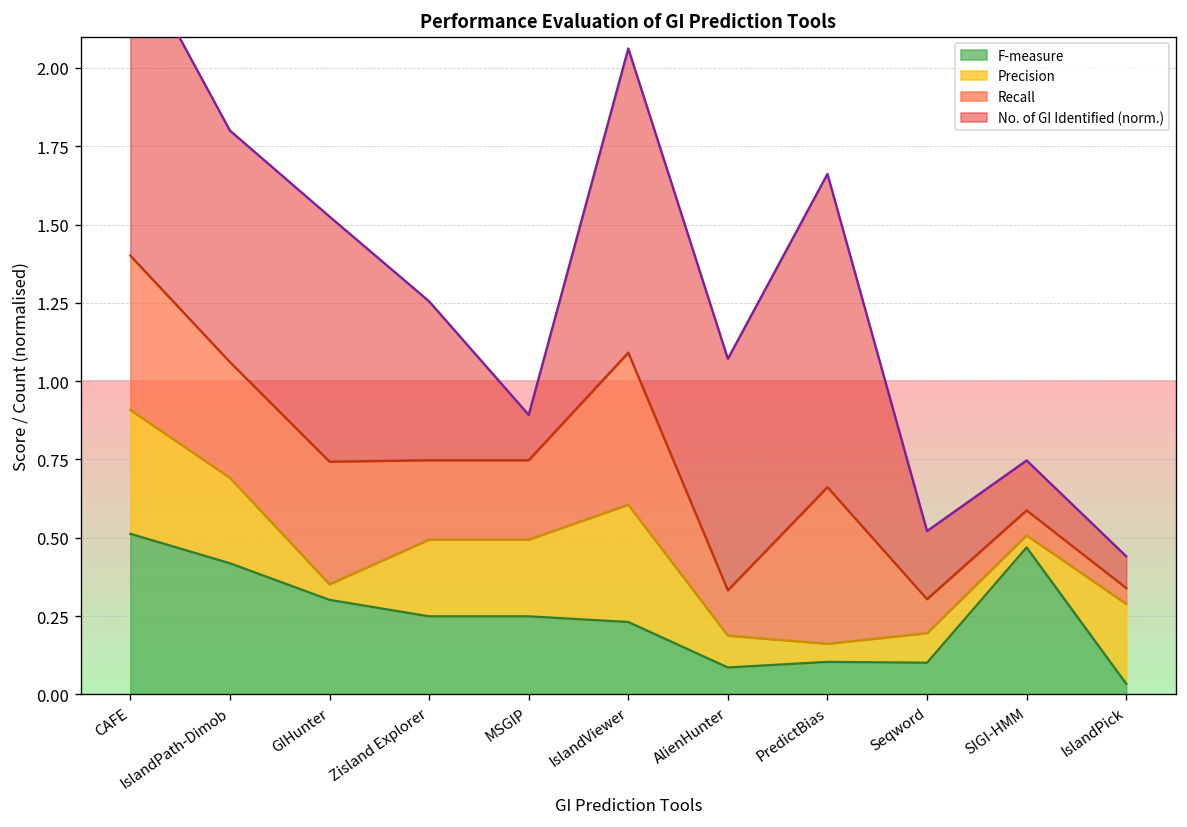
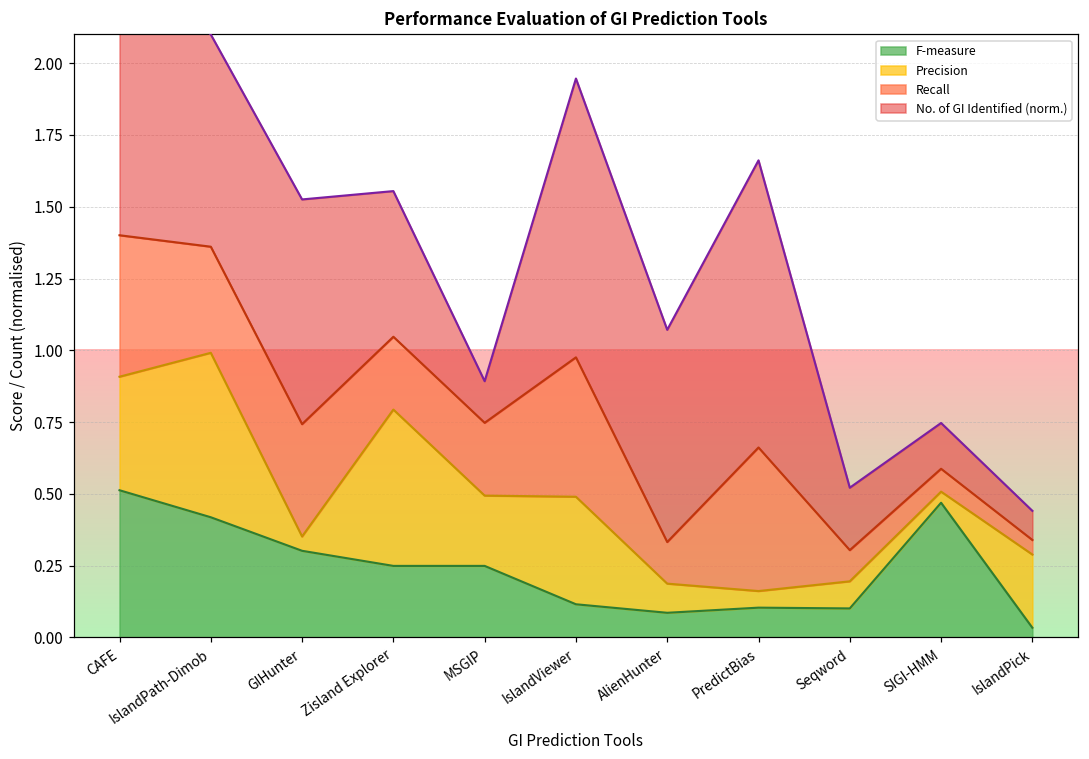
Precision, IslandPath-Dimob: 0.27 -> 0.57
Precision, Zisland Explorer: 0.24 -> 0.54
F-measure, IslandViewer: 0.23 -> 0.12
